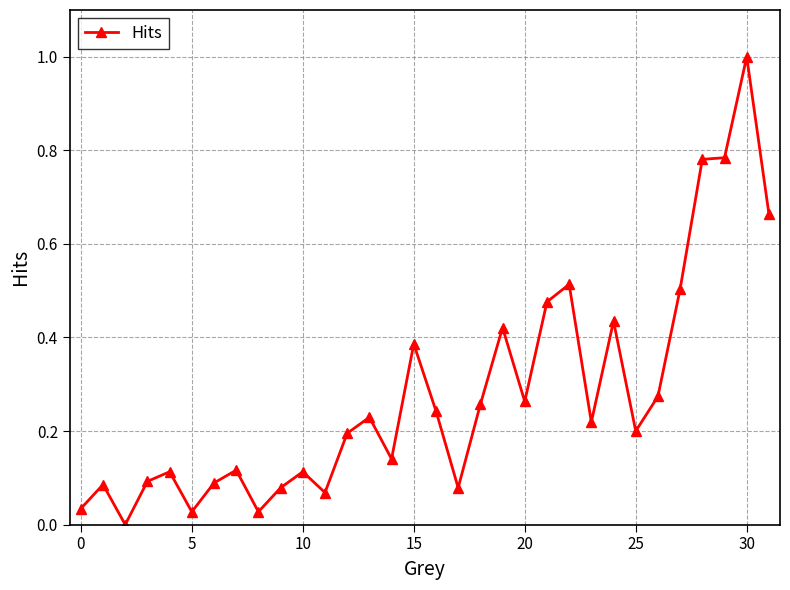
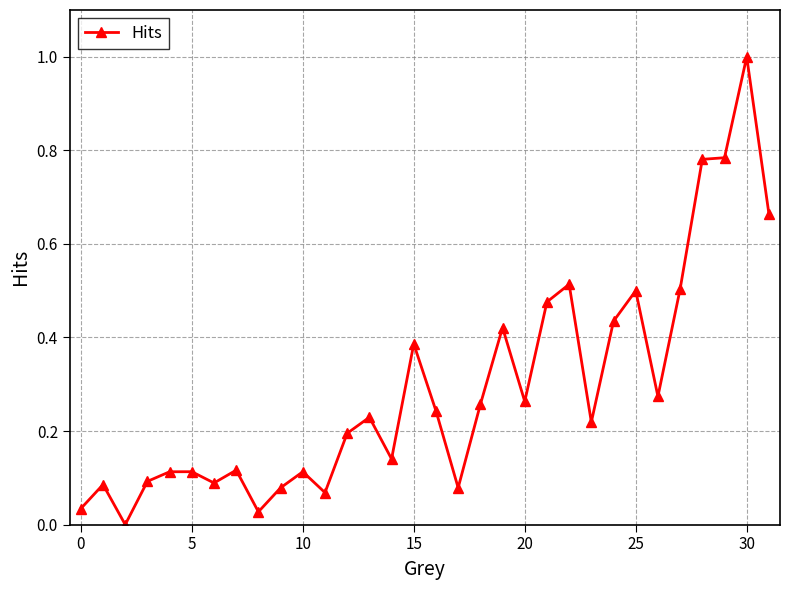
5: 0.03 -> 0.11
25: 0.2 -> 0.5
